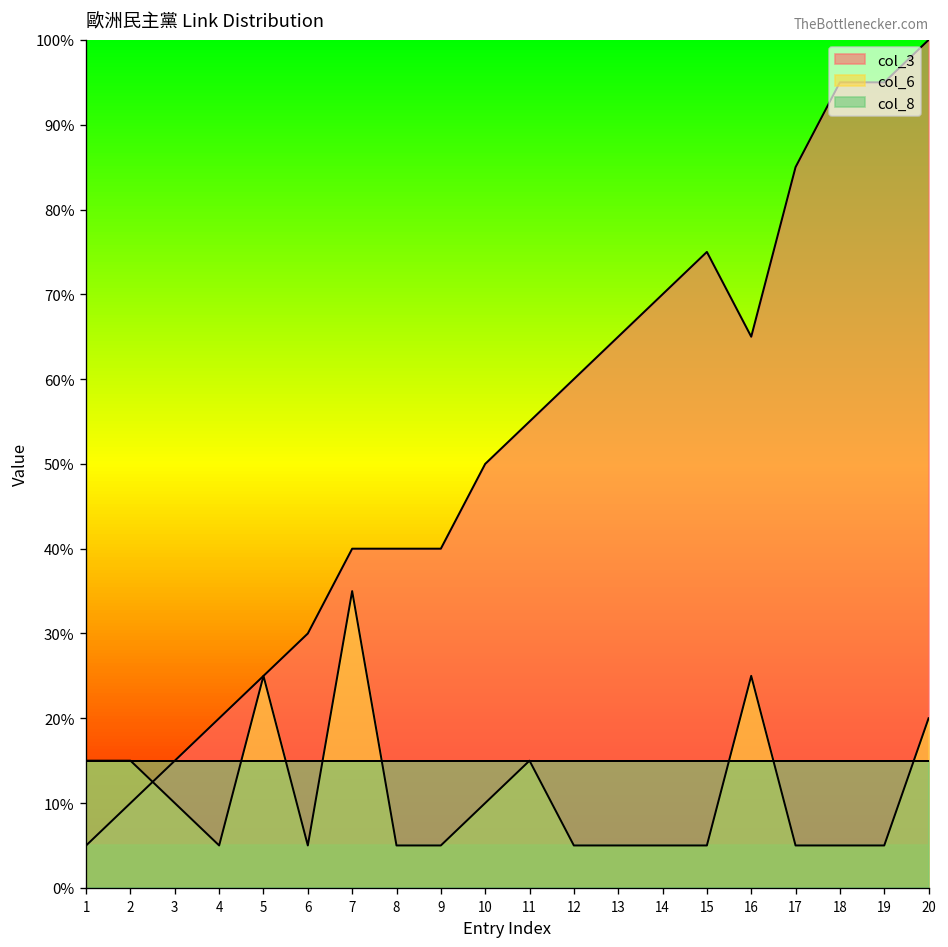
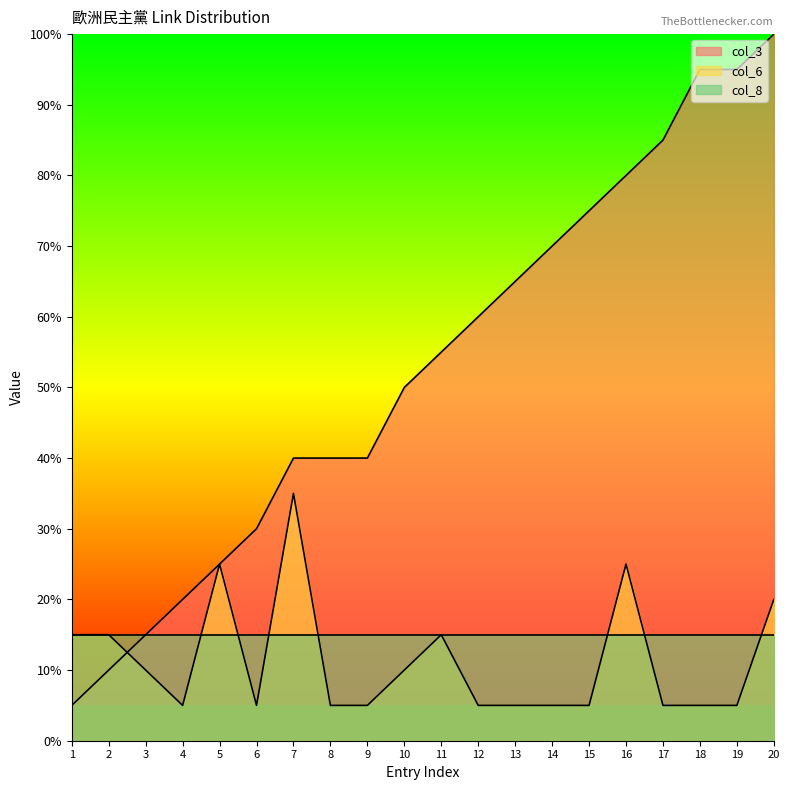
col_3, 16: 65% -> 80%
